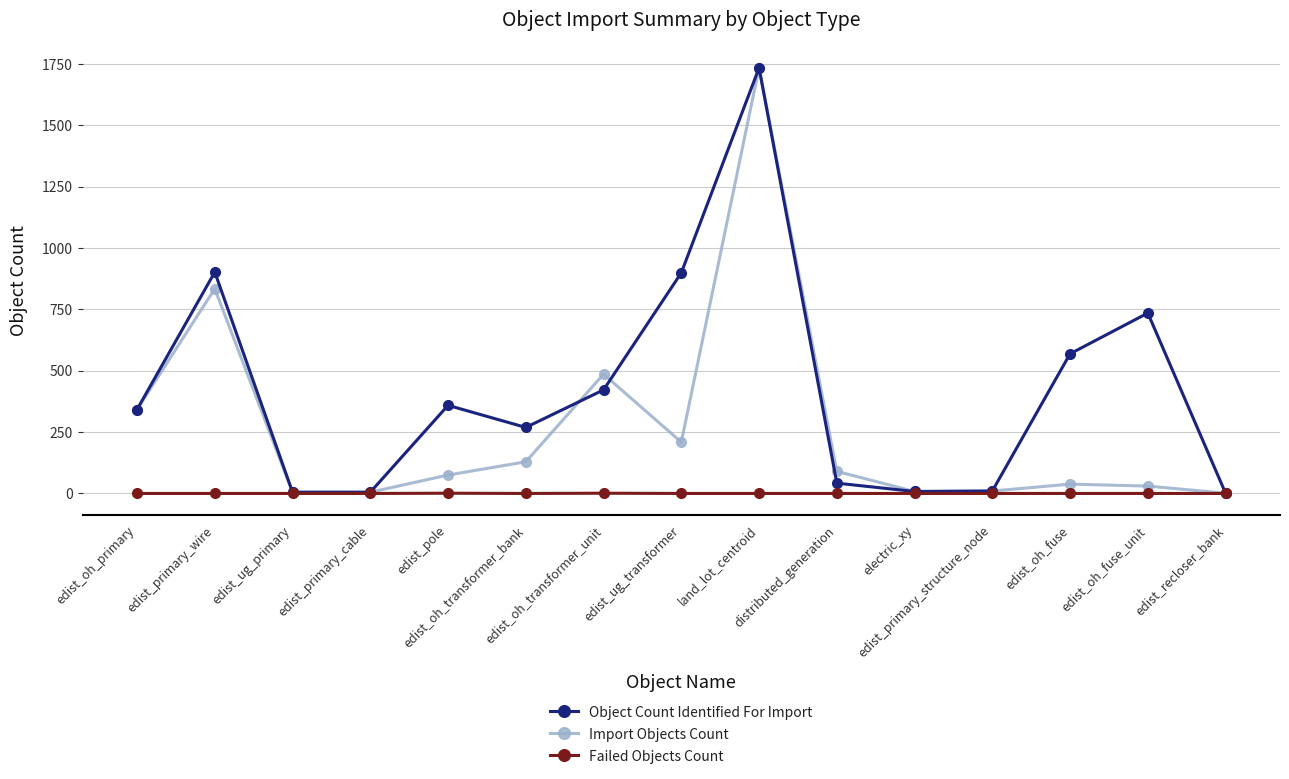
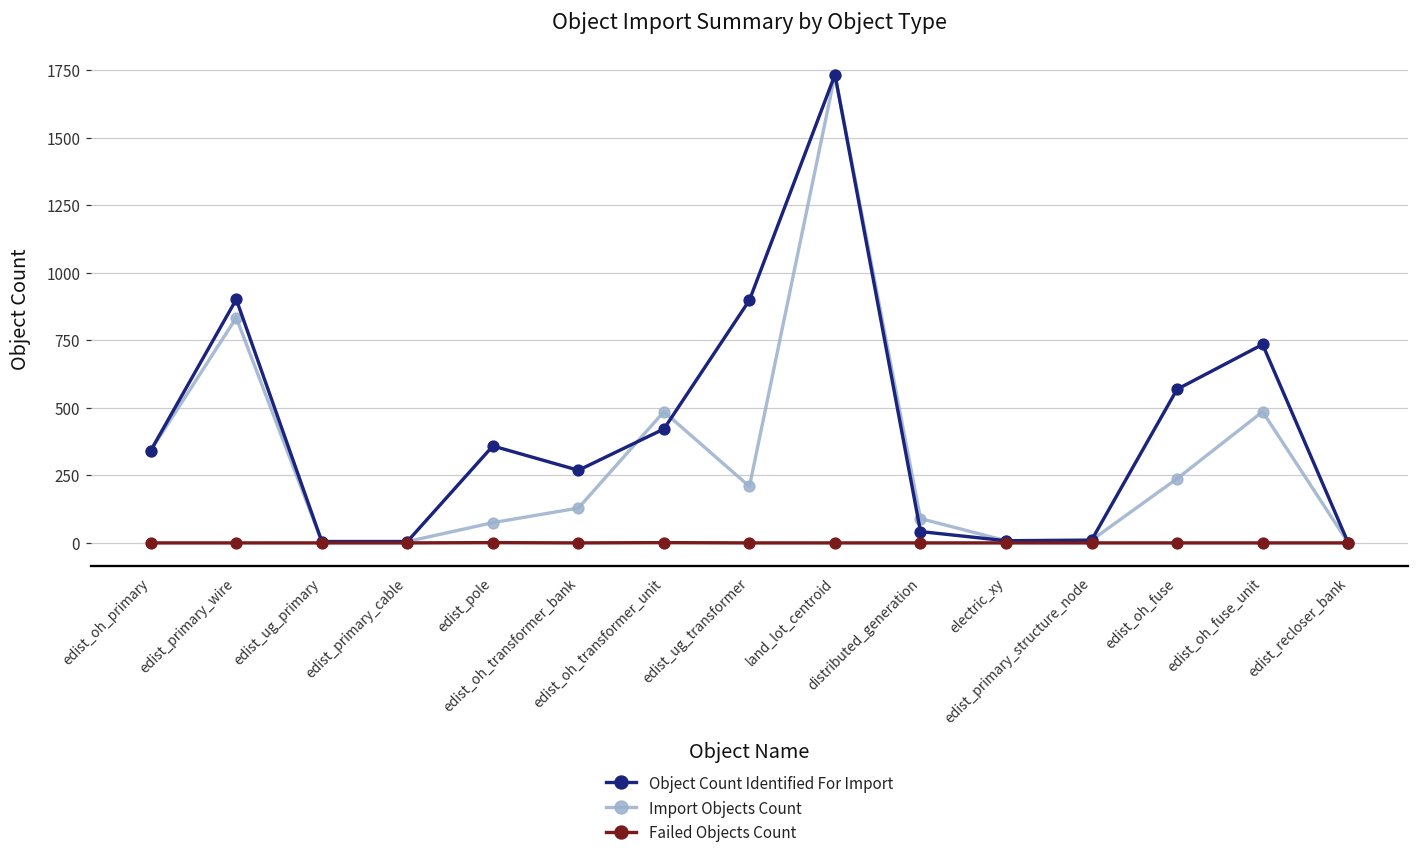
Import Objects Count, edist_oh_fuse: 40 -> 240
Import Objects Count, edist_oh_fuse_unit: 30 -> 490
